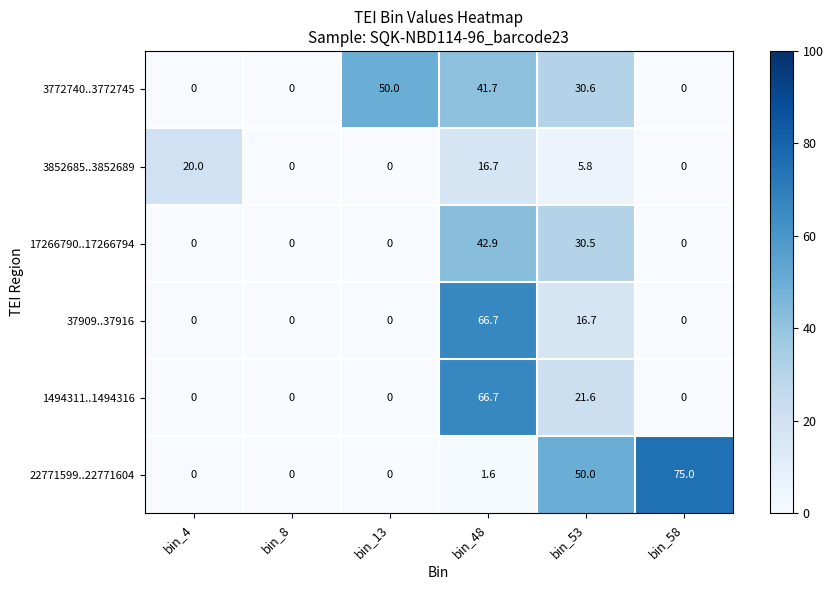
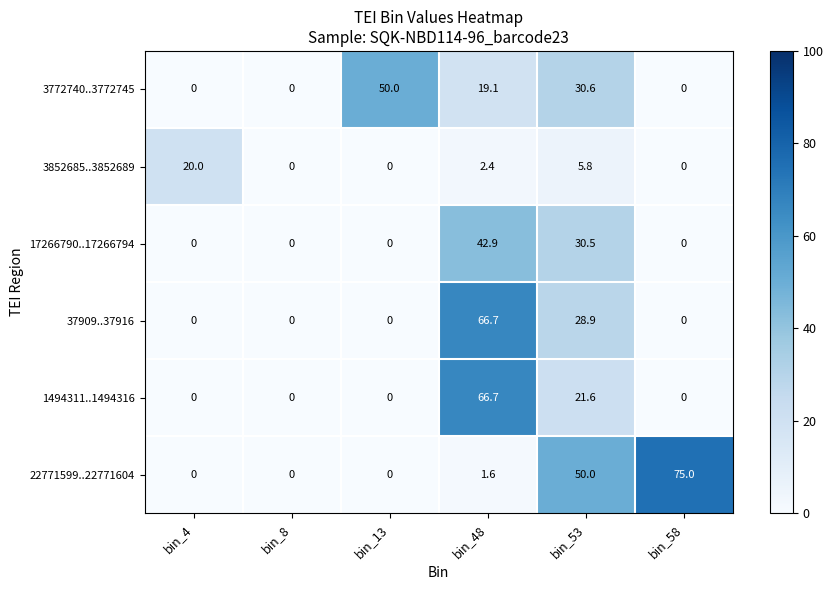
3772740..3772745, bin_48: 41.7 -> 19.1
3852685..3852689, bin_48: 16.7 -> 2.4
37909..37916, bin_53: 16.7 -> 28.9
